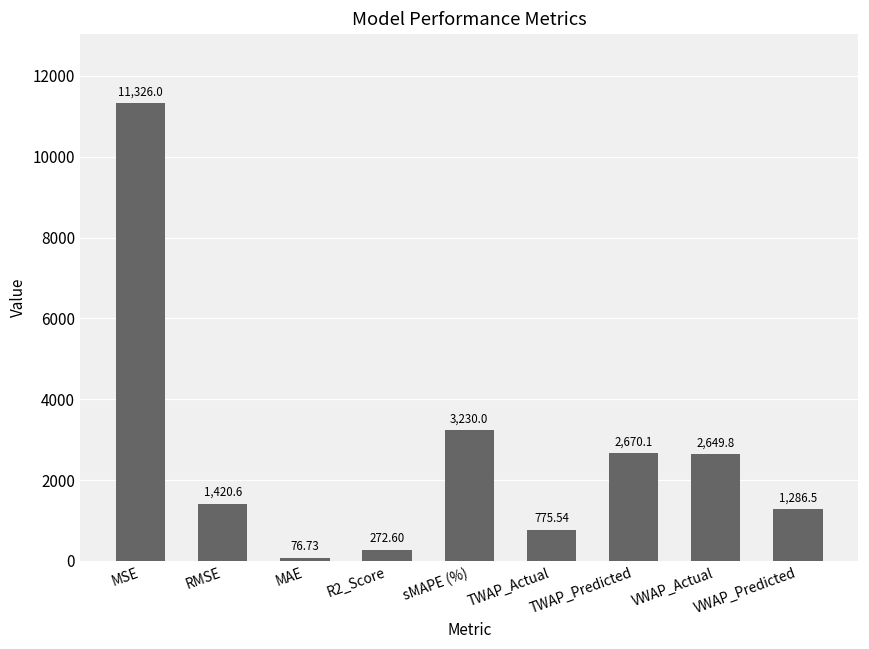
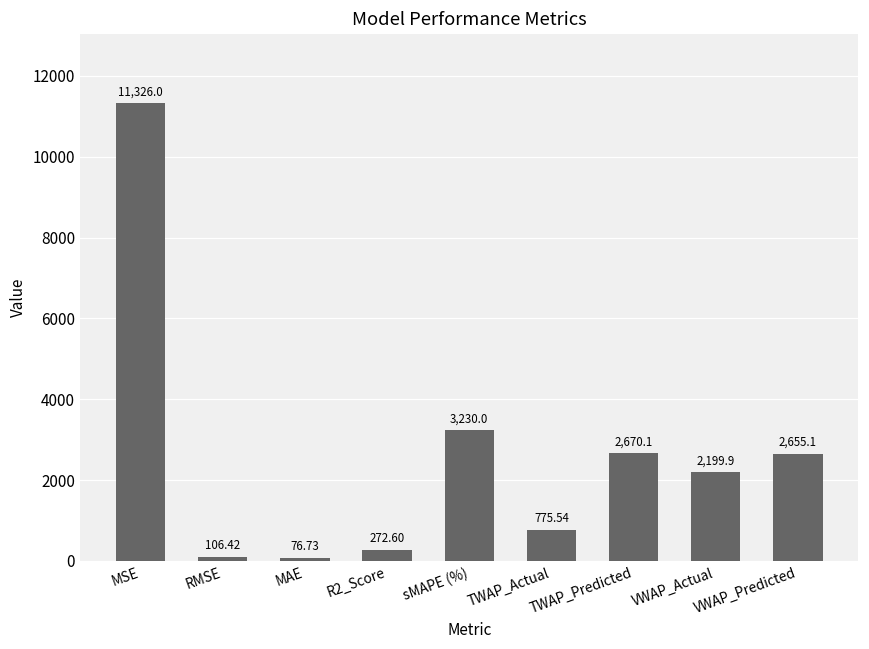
RMSE: 1,420.6 -> 106.42
VWAP_Actual: 2,649.8 -> 2,199.9
VWAP_Predicted: 1,286.5 -> 2,655.1
